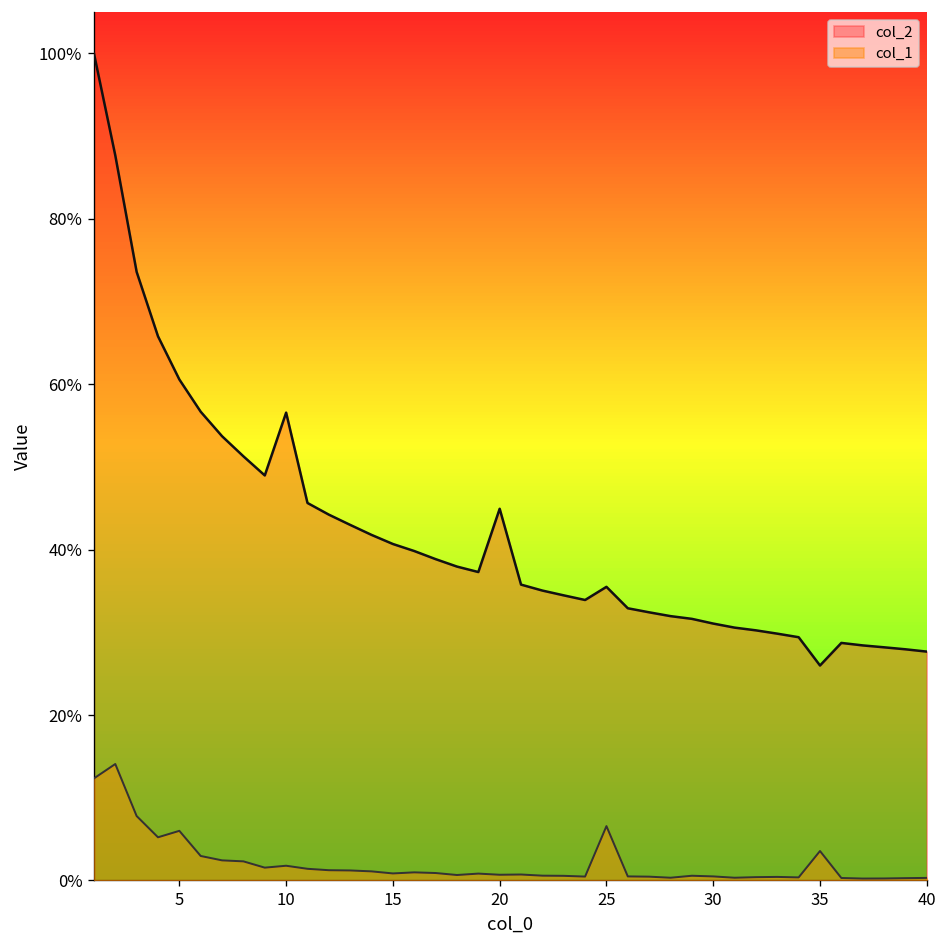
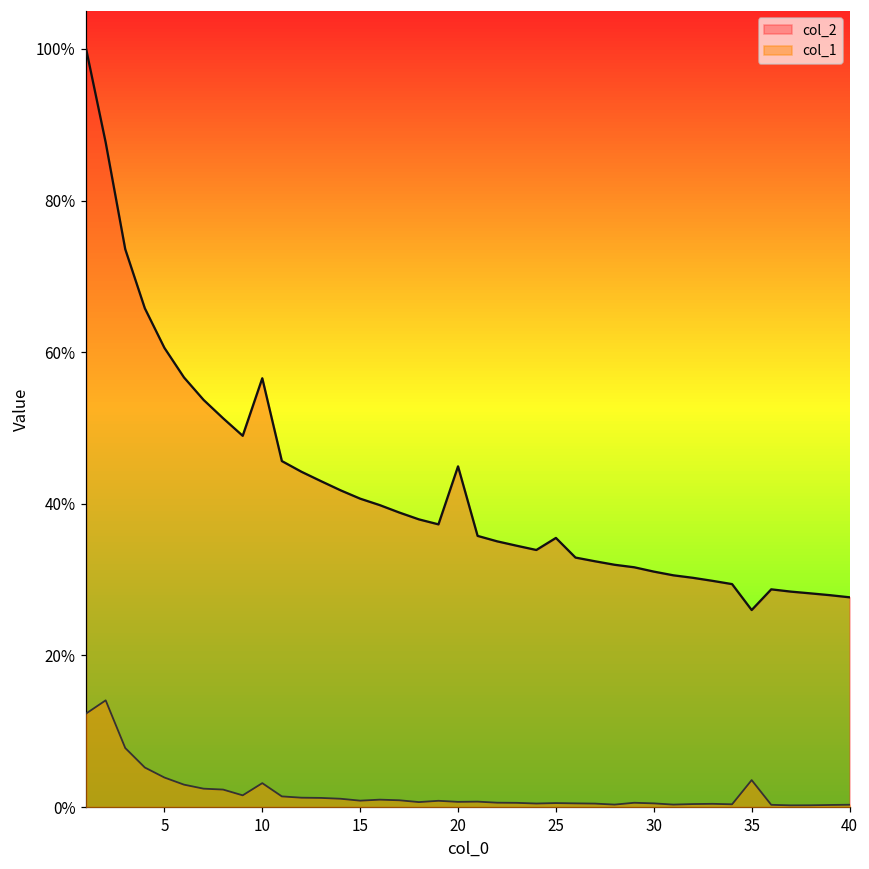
col_1, 5: 6% -> 4%
col_1, 10: 2% -> 3%
col_1, 25: 7% -> 1%
